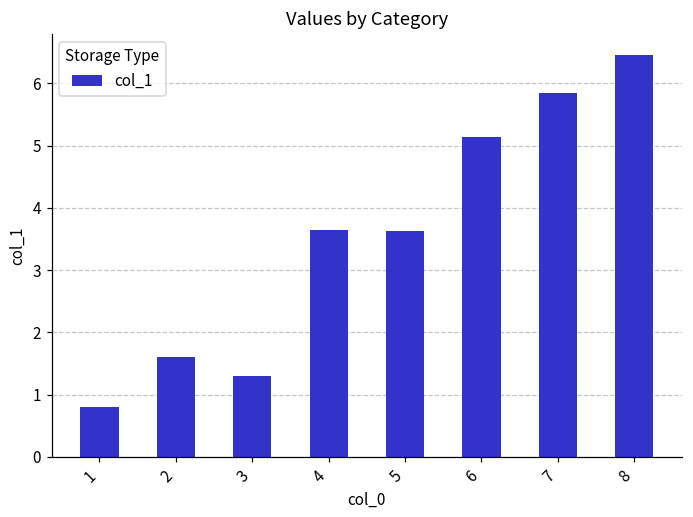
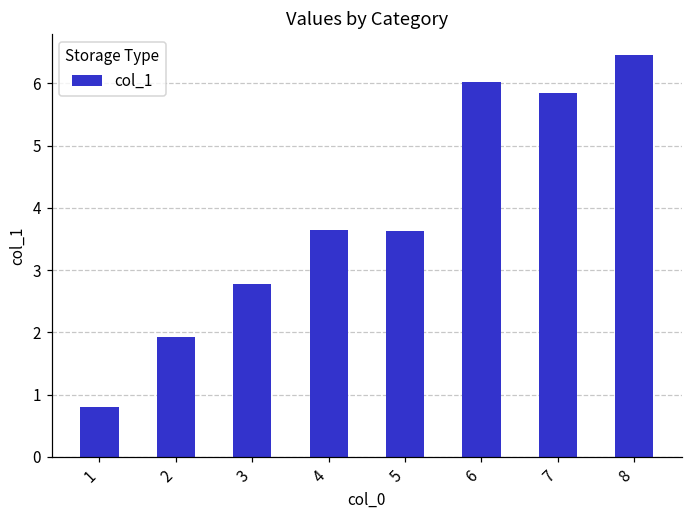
2: 1.6 -> 1.9
3: 1.3 -> 2.8
6: 5.1 -> 6.0
